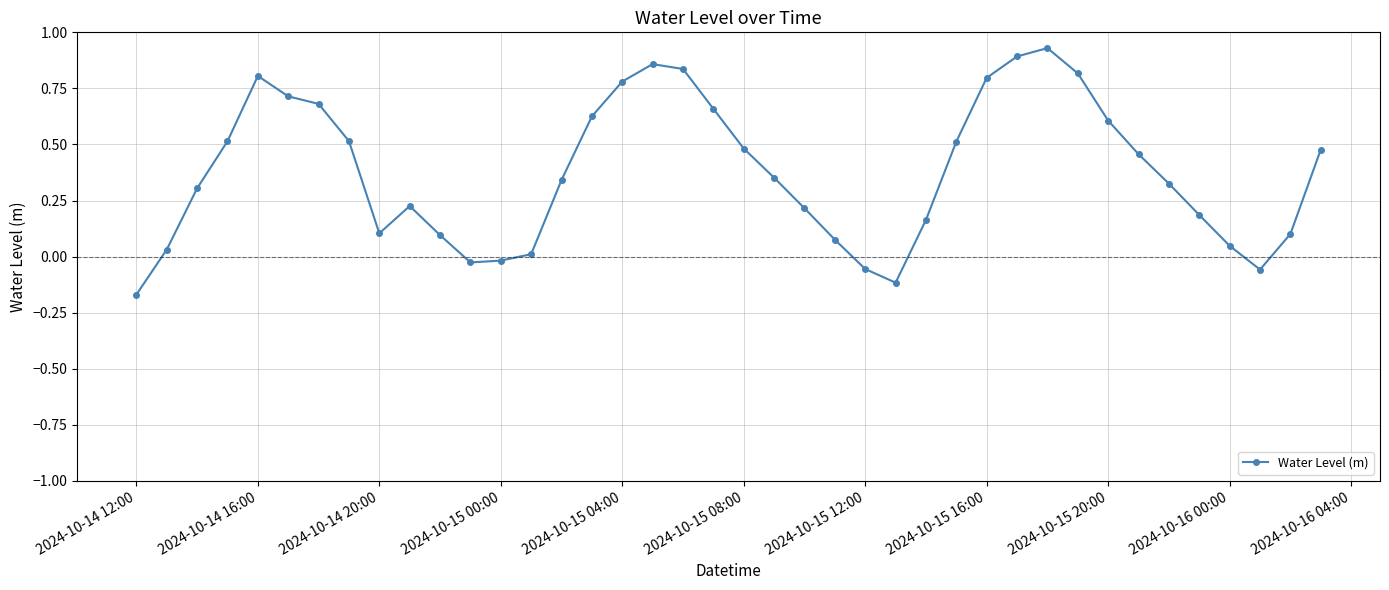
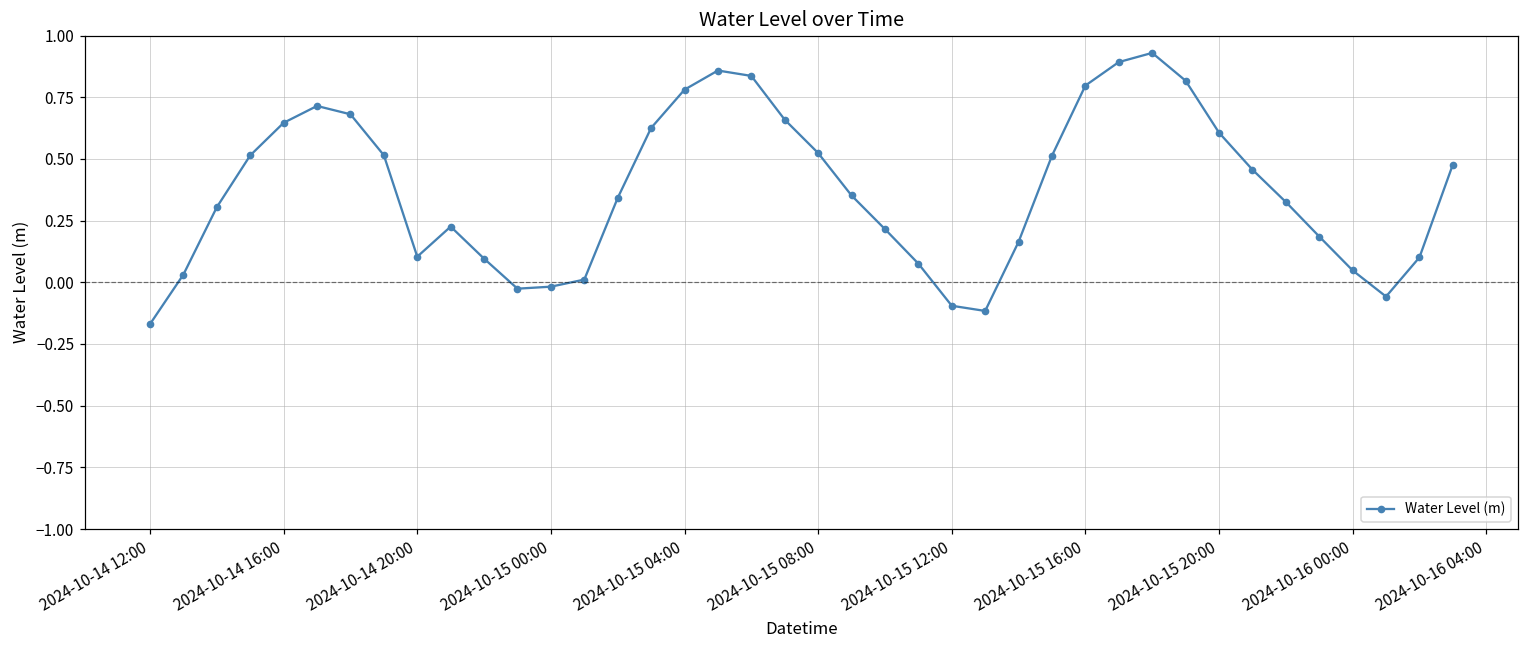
2024-10-14 16:00: 0.81 -> 0.65
2024-10-15 08:00: 0.48 -> 0.52
2024-10-15 12:00: -0.06 -> -0.10
